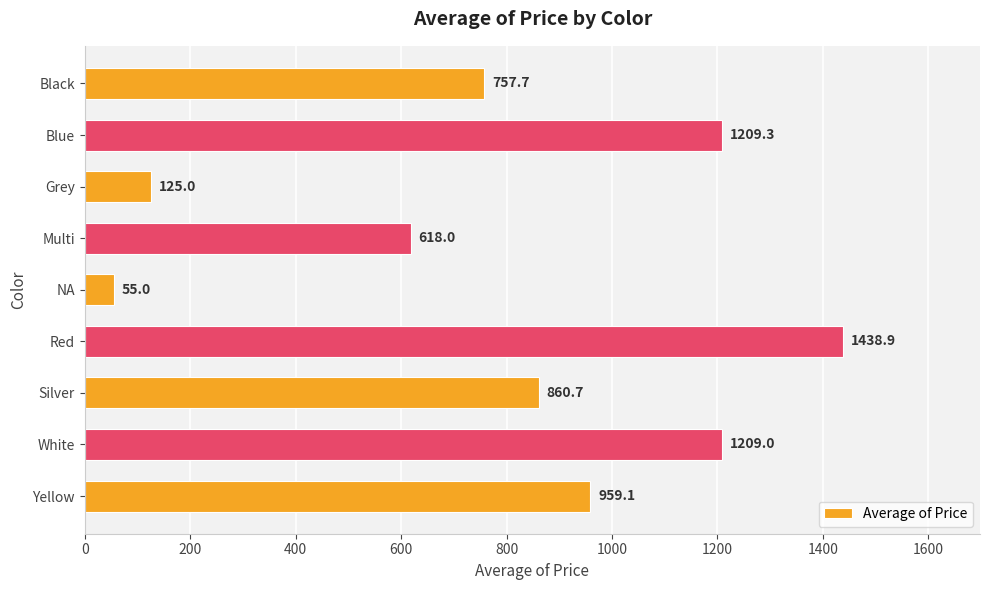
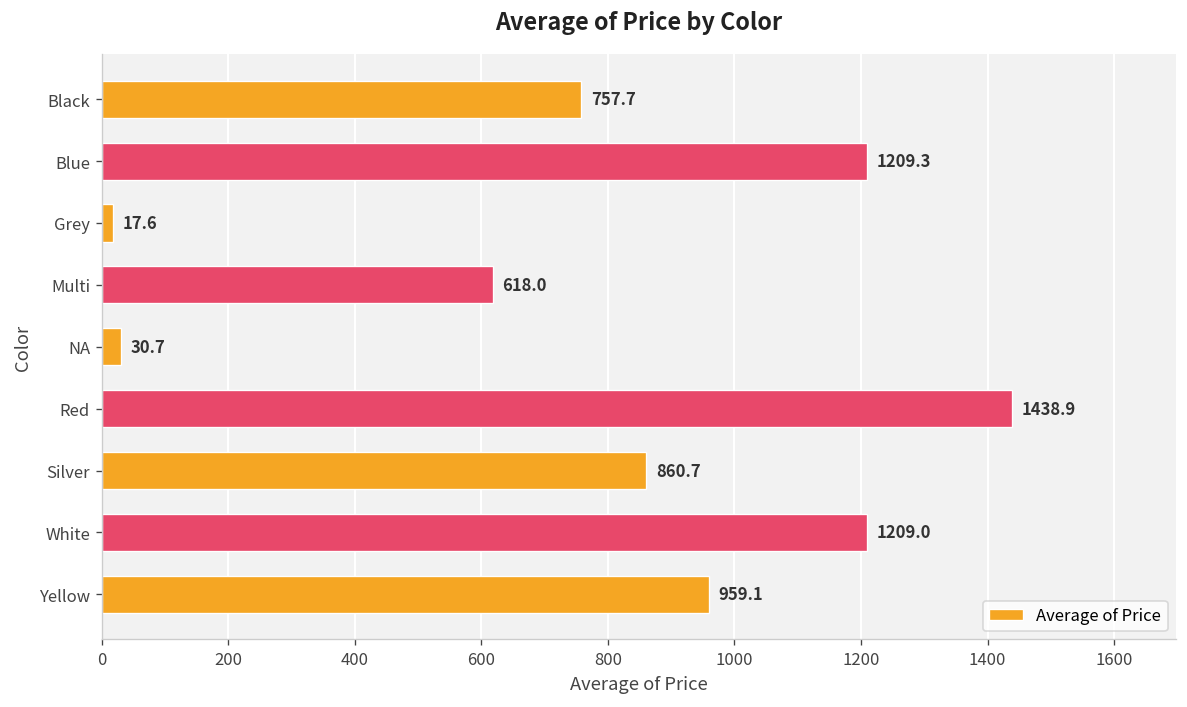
Grey: 125.0 -> 17.6
NA: 55.0 -> 30.7
